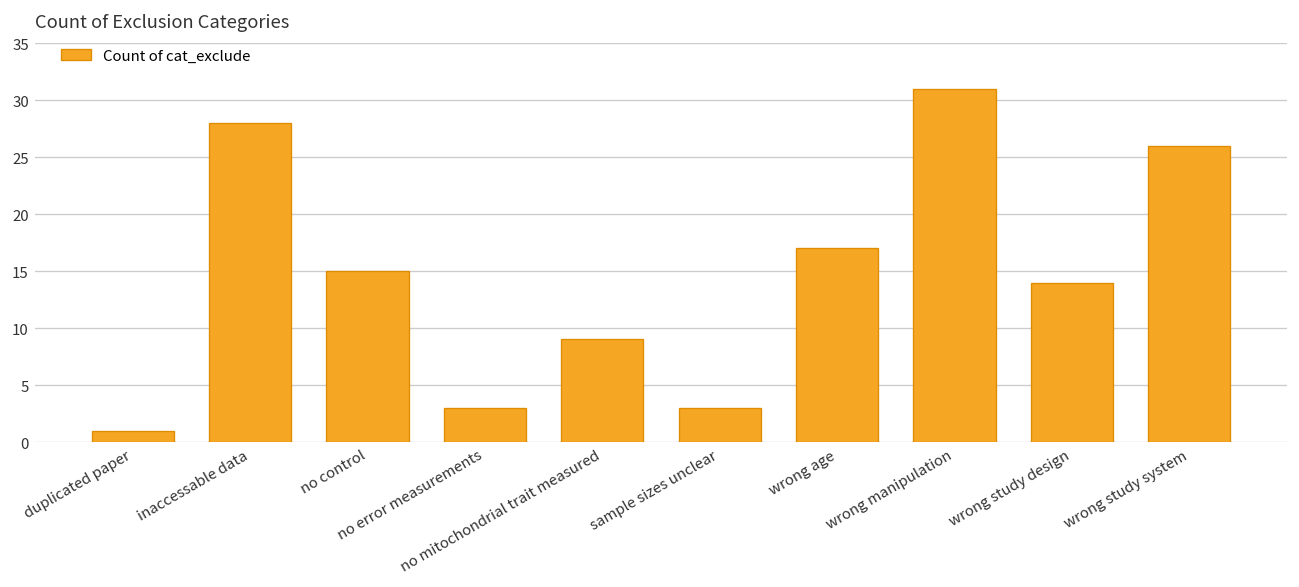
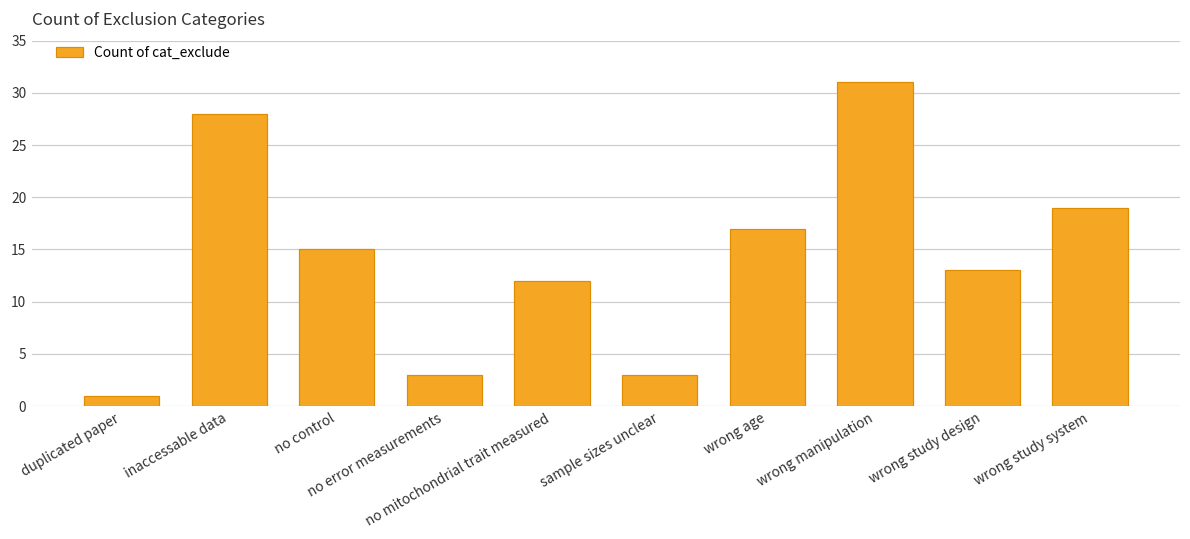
no mitochondrial trait measured: 9 -> 12
wrong study design: 14 -> 13
wrong study system: 26 -> 19
